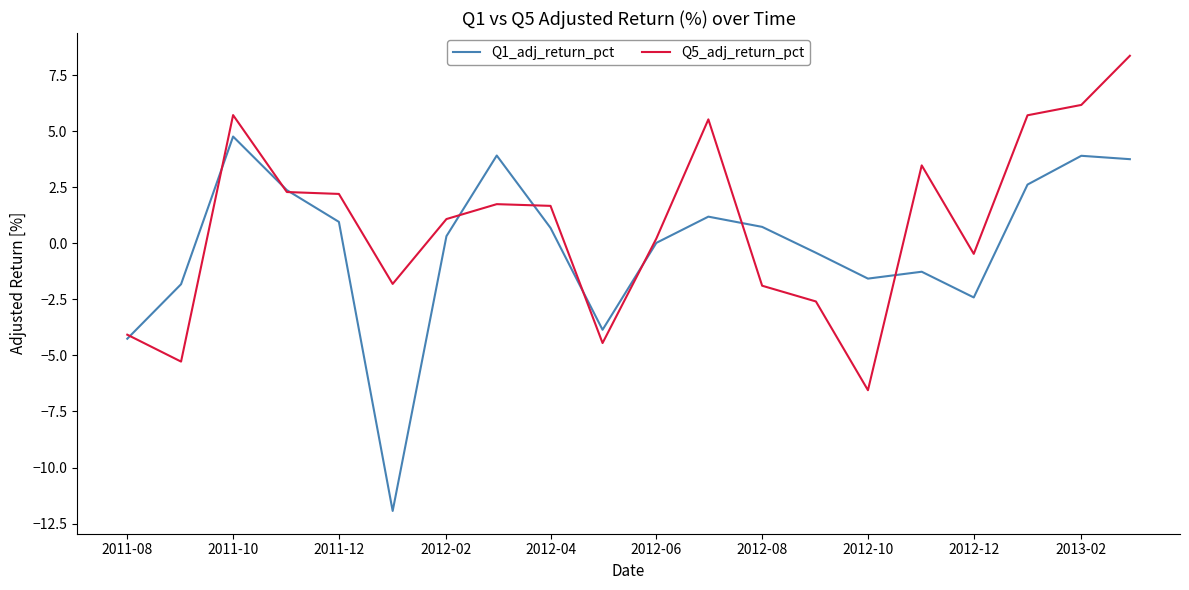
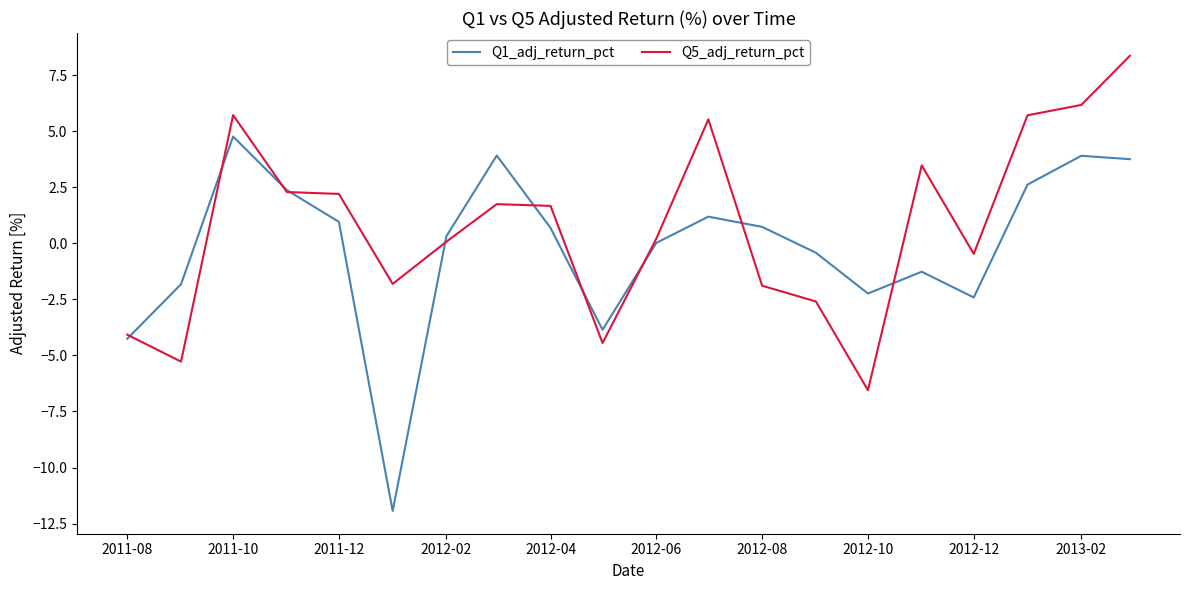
Q5_adj_return_pct, 2012-02: 1.1 -> 0.1
Q1_adj_return_pct, 2012-10: -1.6 -> -2.2
